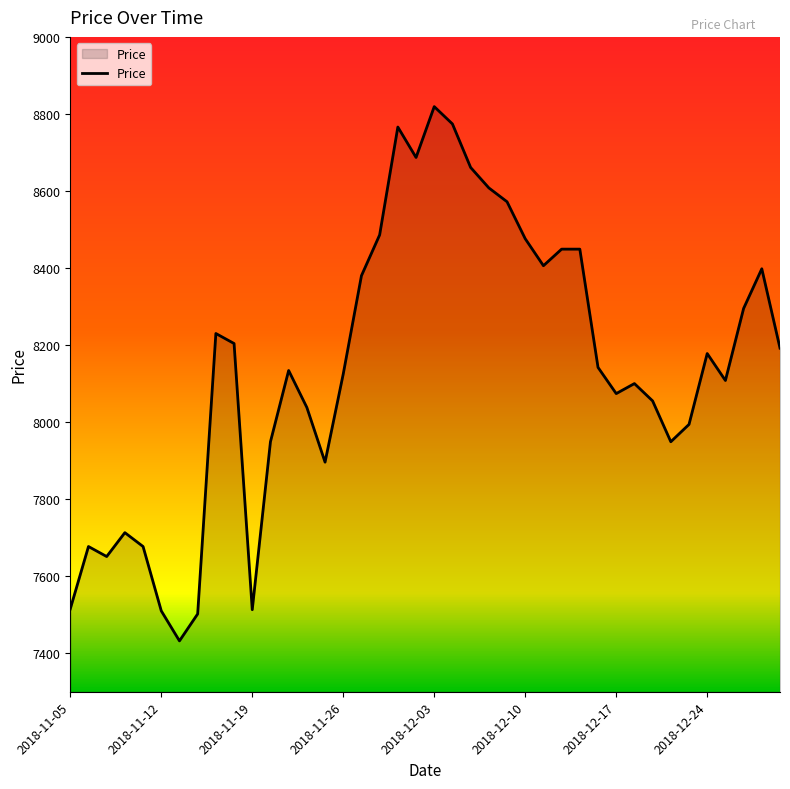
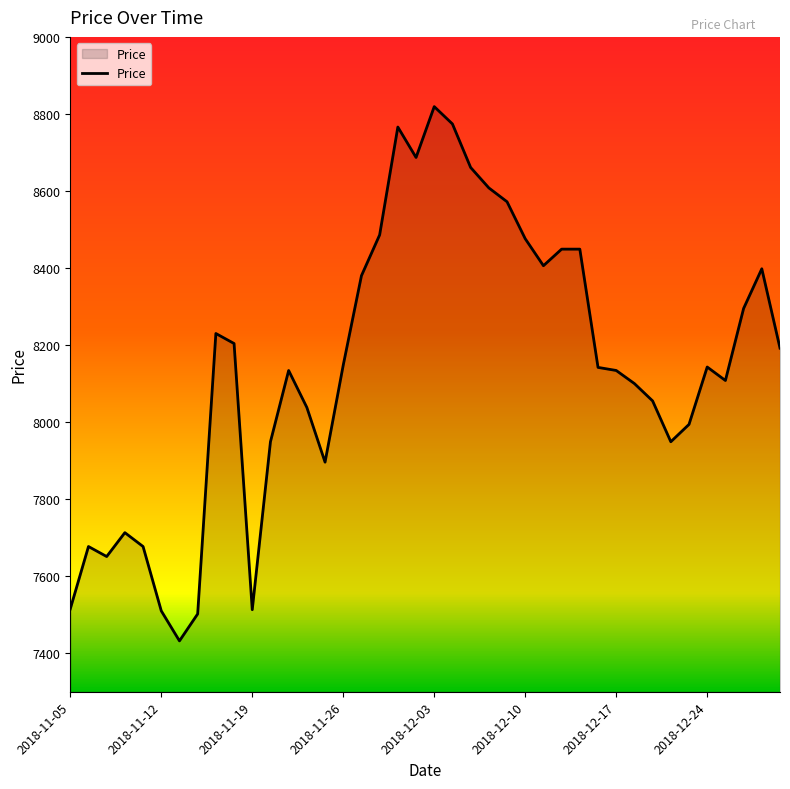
2018-11-26: 8130 -> 8150
2018-12-17: 8070 -> 8130
2018-12-24: 8180 -> 8140
